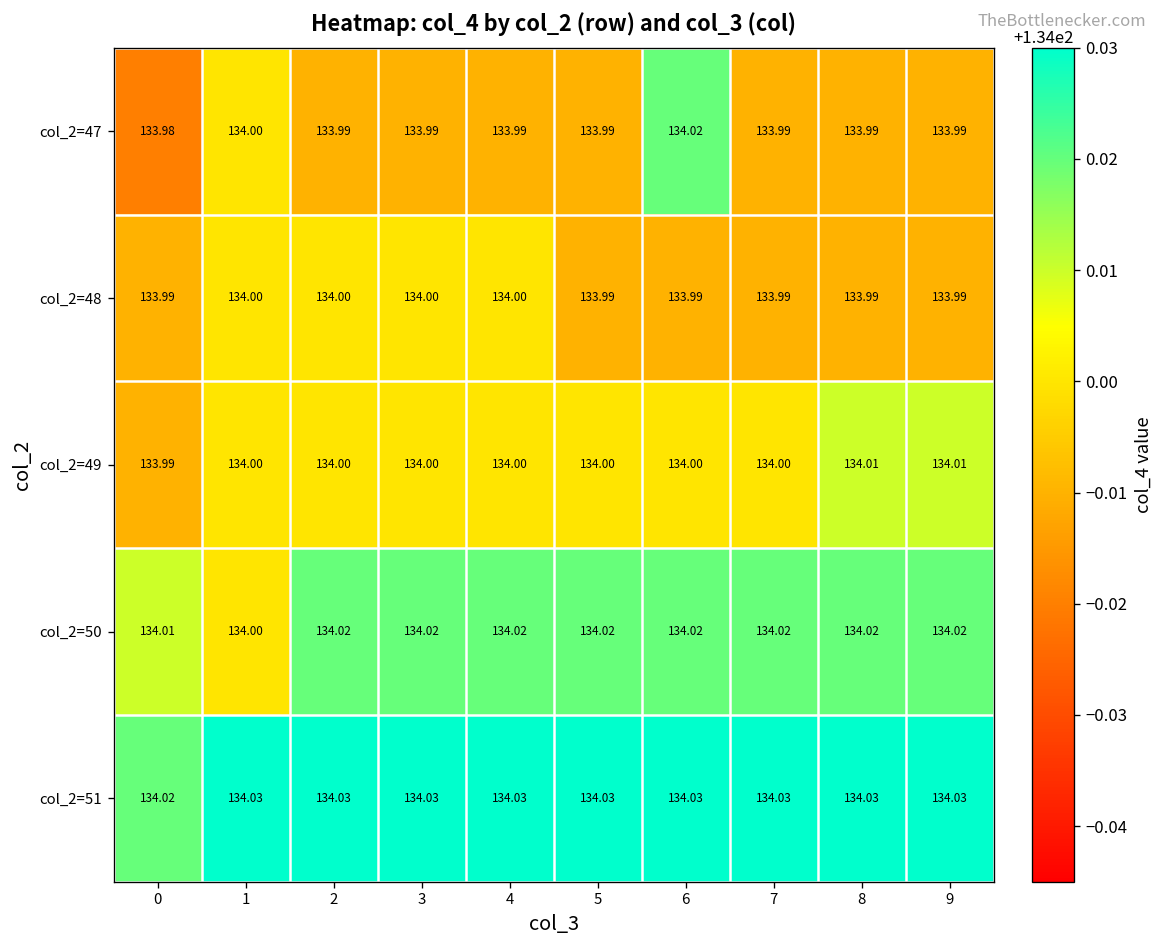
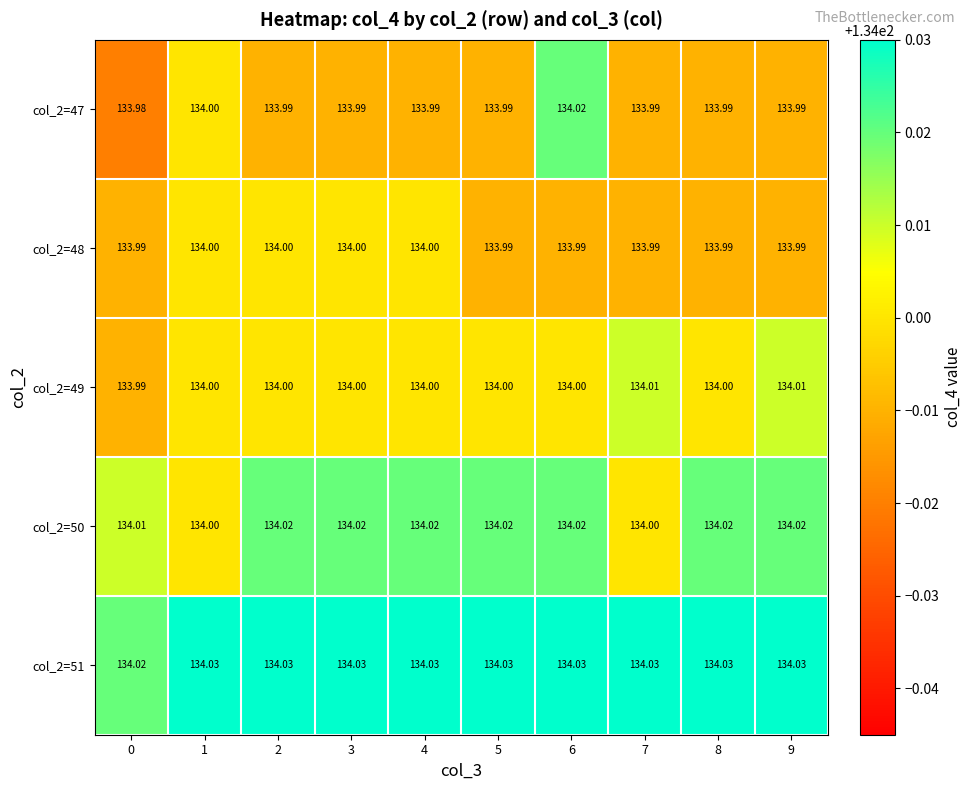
col_2=49, 7: 134.00 -> 134.01
col_2=49, 8: 134.01 -> 134.00
col_2=50, 7: 134.02 -> 134.00
